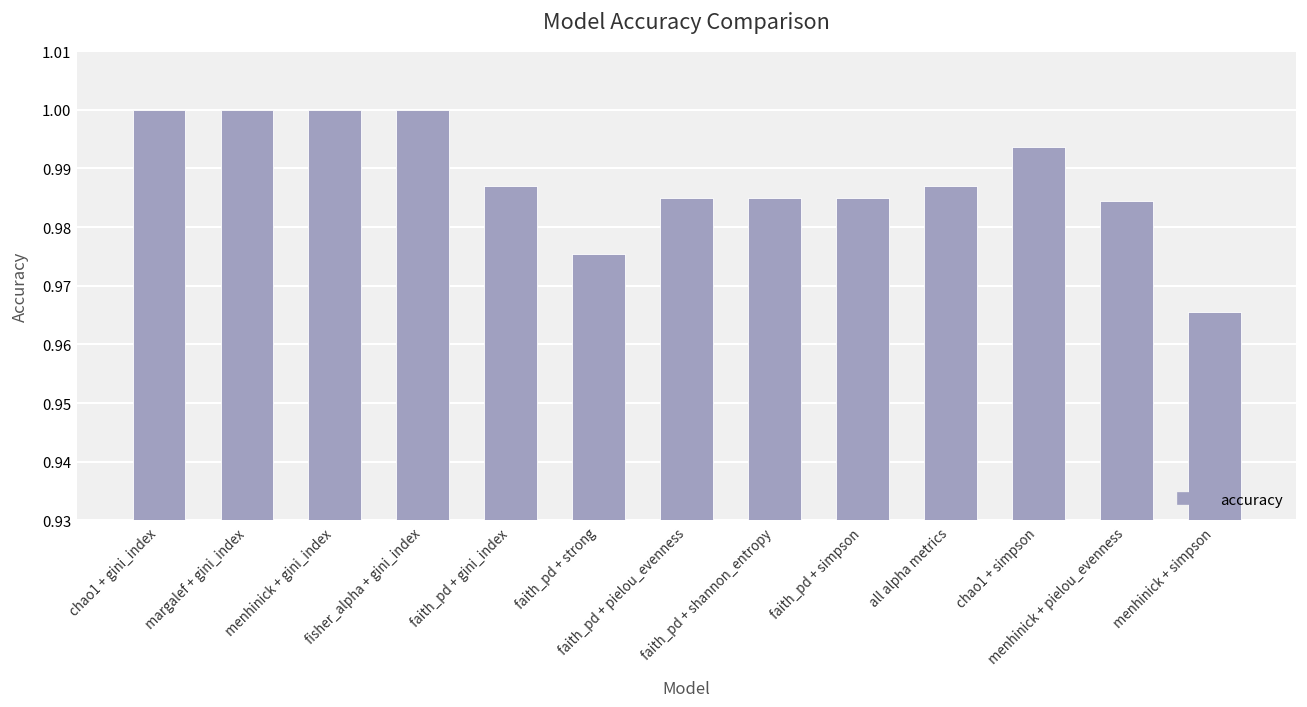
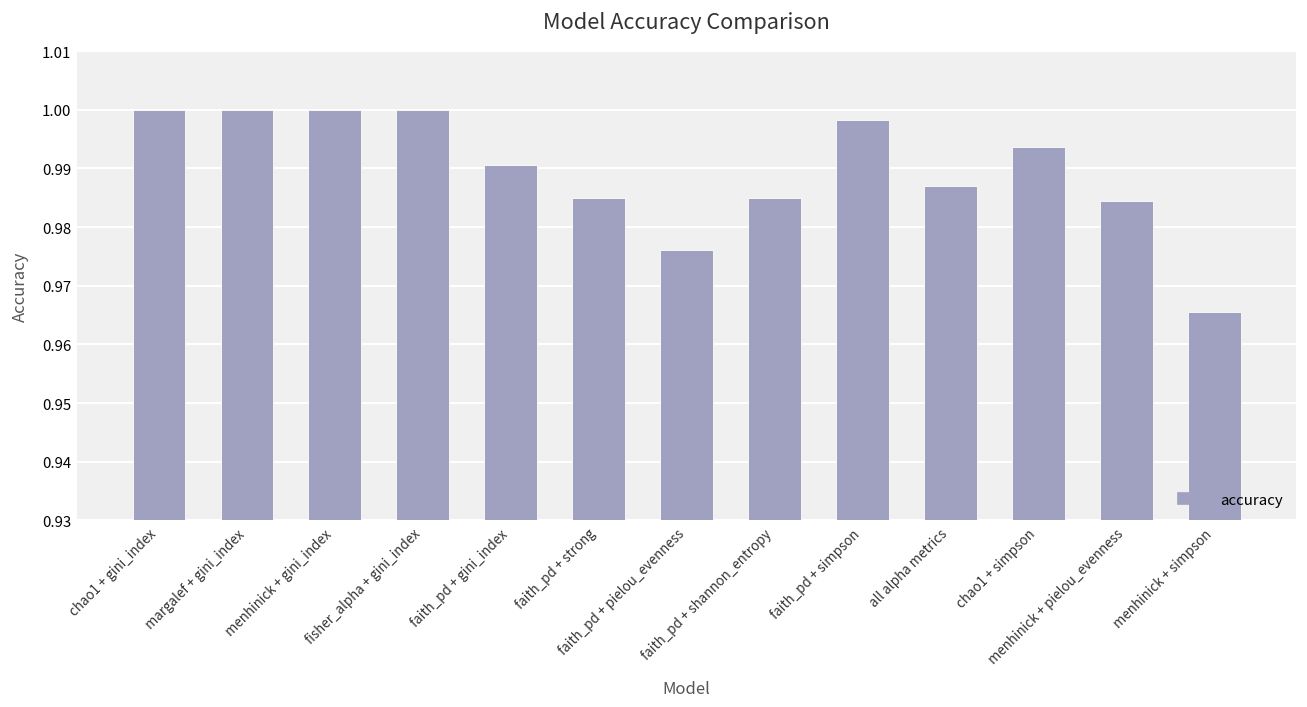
faith_pd + gini_index: 0.987 -> 0.991
faith_pd + strong: 0.975 -> 0.985
faith_pd + pielou_evenness: 0.985 -> 0.976
faith_pd + simpson: 0.985 -> 0.998
